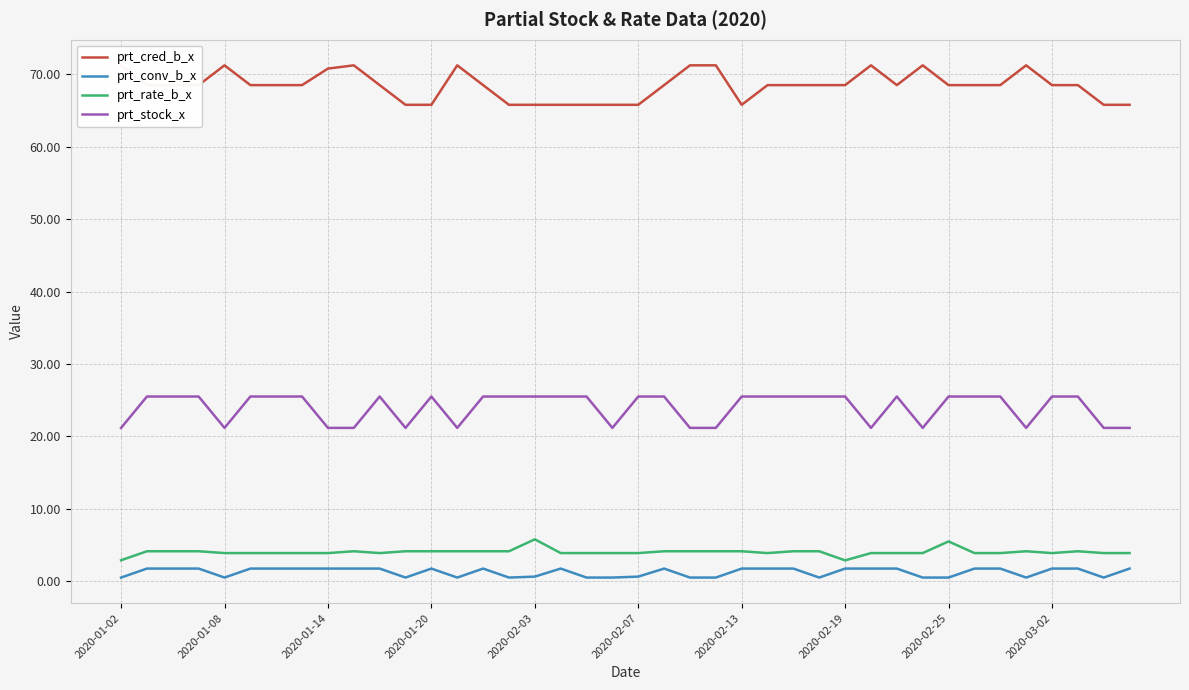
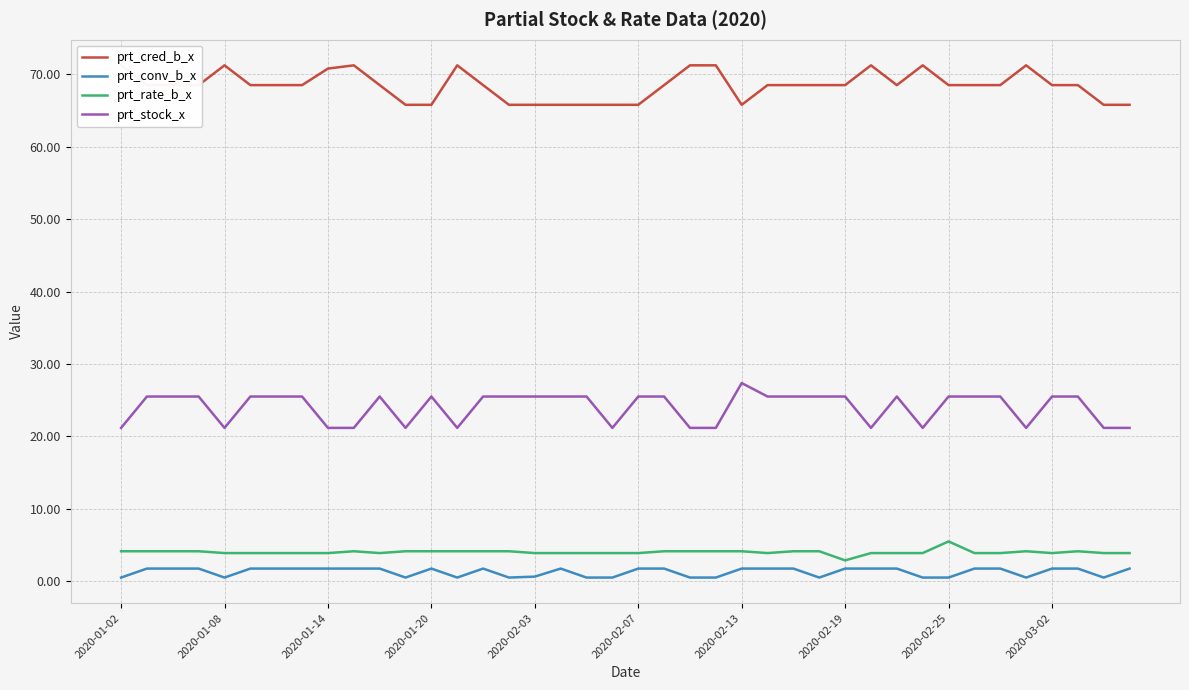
prt_rate_b_x, 2020-01-02: 3 -> 4
prt_rate_b_x, 2020-02-03: 6 -> 4
prt_conv_b_x, 2020-02-07: 1 -> 2
prt_stock_x, 2020-02-13: 26 -> 27
